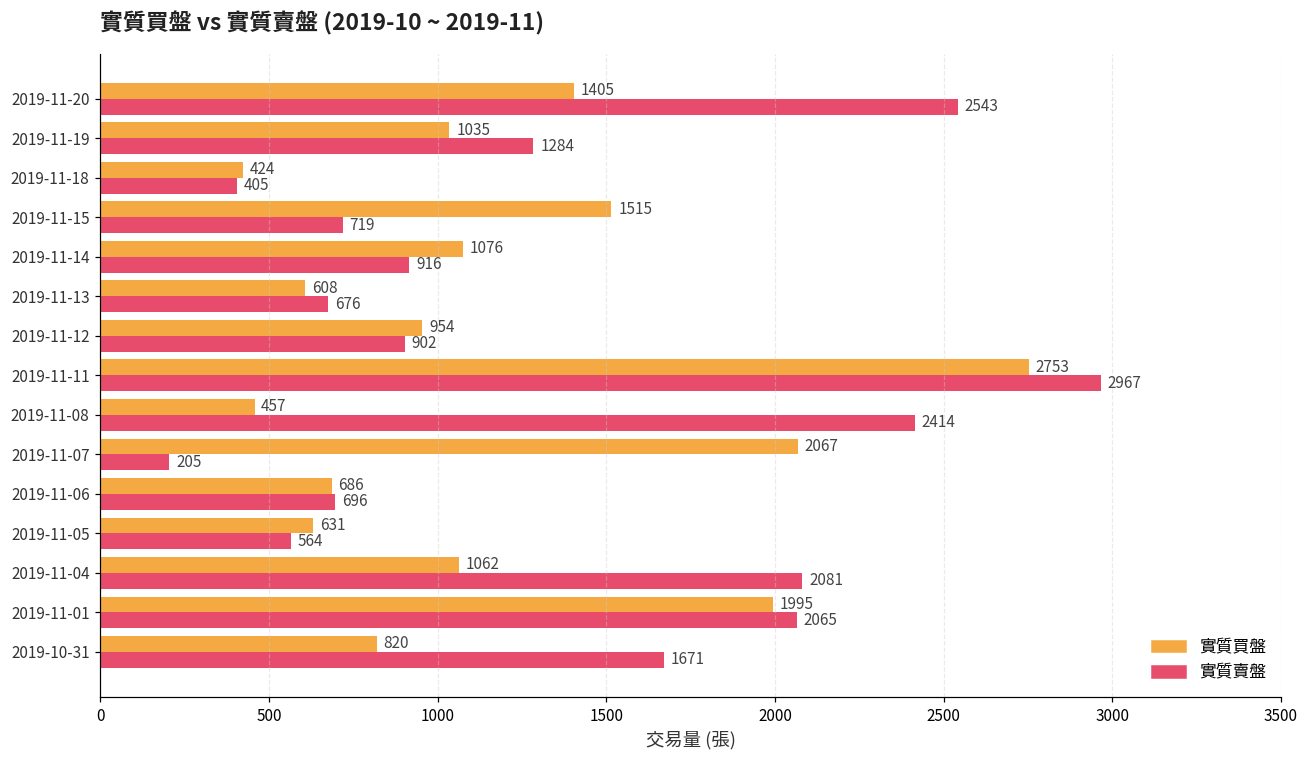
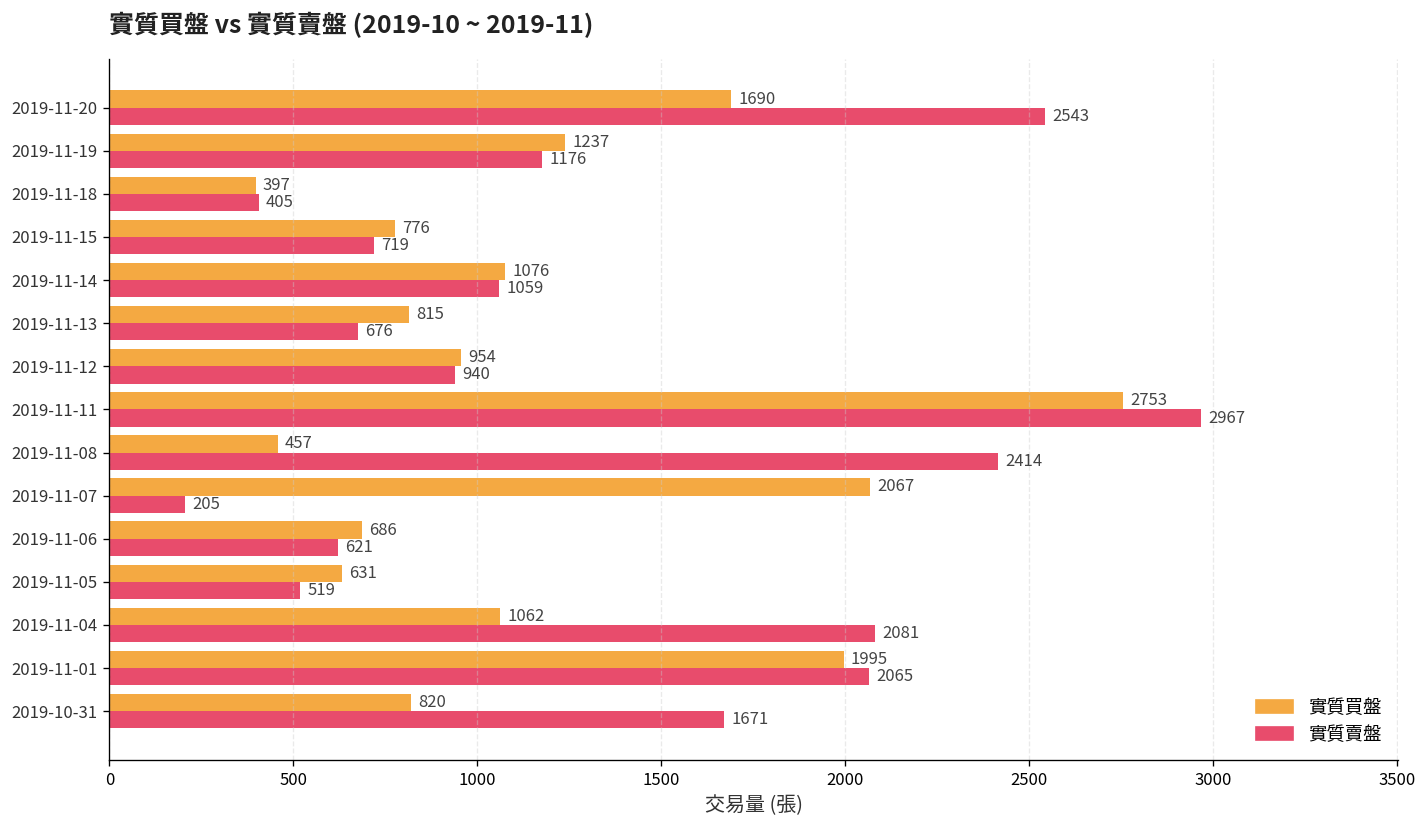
實質買盤, 2019-11-20: 1405 -> 1690
實質買盤, 2019-11-19: 1035 -> 1237
實質賣盤, 2019-11-19: 1284 -> 1176
實質買盤, 2019-11-18: 424 -> 397
實質買盤, 2019-11-15: 1515 -> 776
實質賣盤, 2019-11-14: 916 -> 1059
實質買盤, 2019-11-13: 608 -> 815
實質賣盤, 2019-11-12: 902 -> 940
實質賣盤, 2019-11-06: 696 -> 621
實質賣盤, 2019-11-05: 564 -> 519
